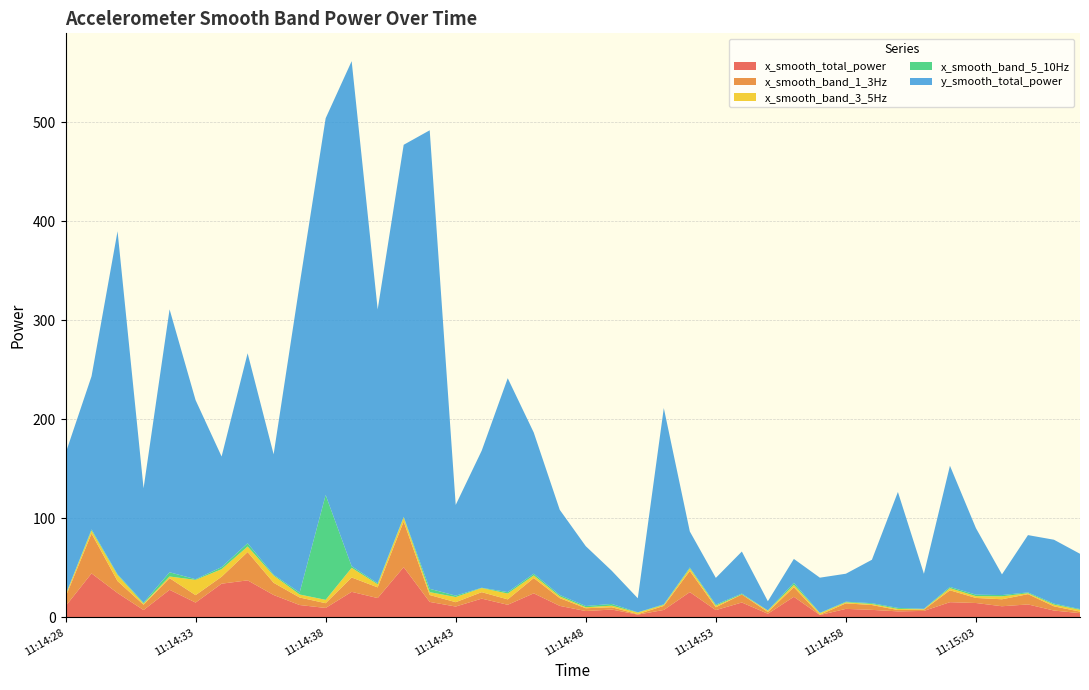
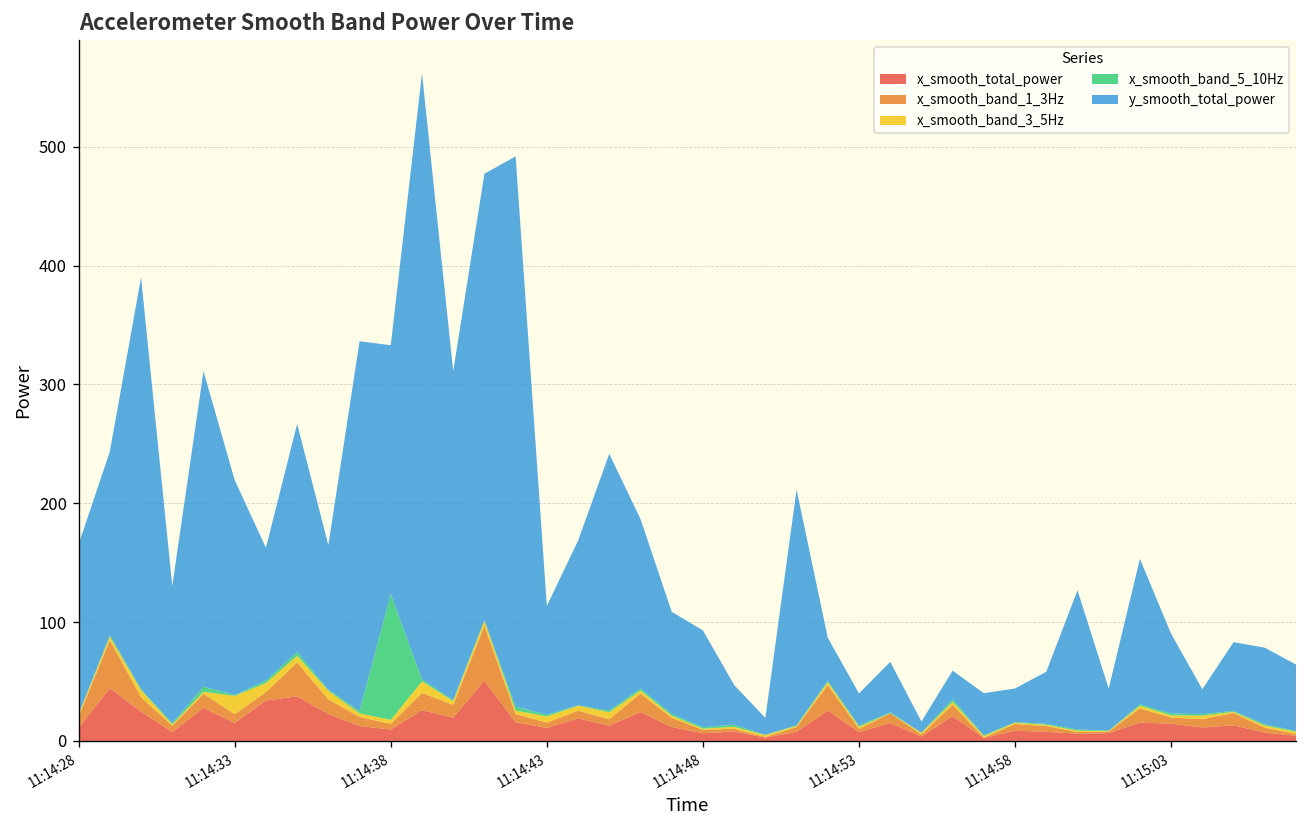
y_smooth_total_power, 11:14:38: 380 -> 210
y_smooth_total_power, 11:14:48: 60 -> 80
